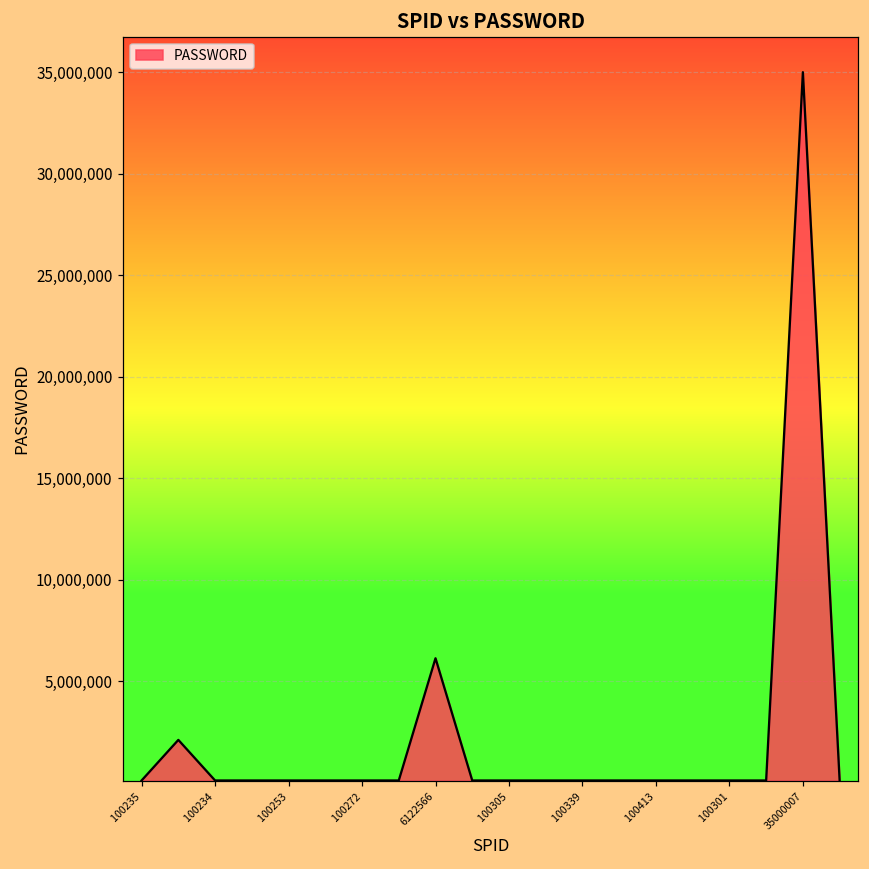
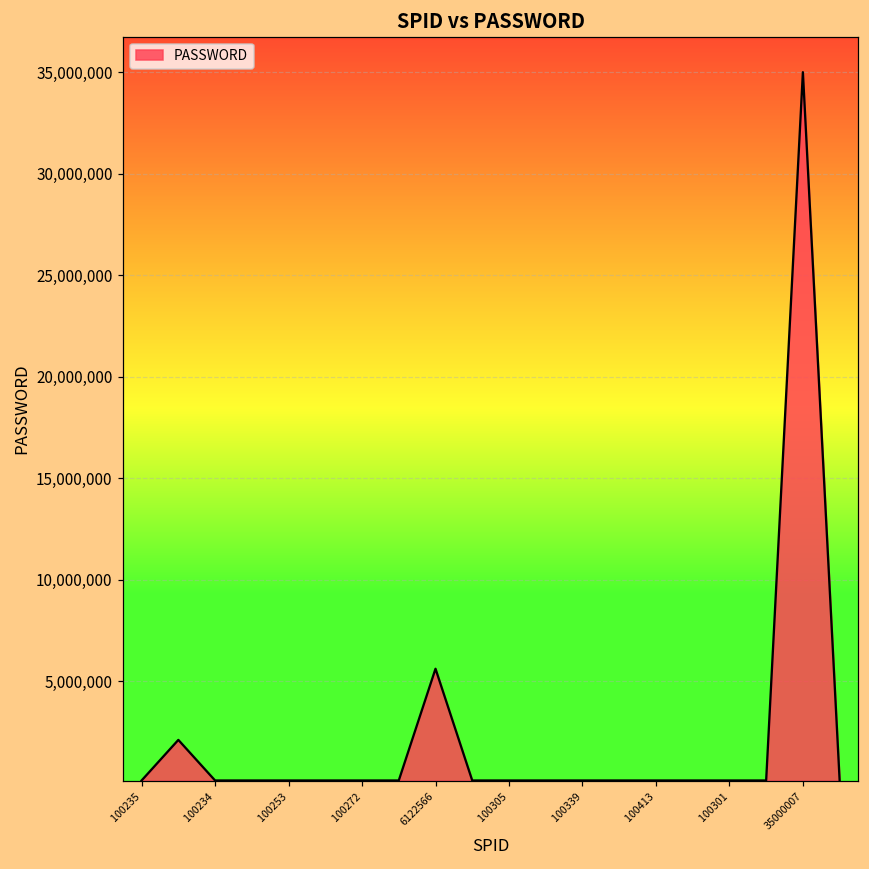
6122566: 6,100,000 -> 5,600,000
